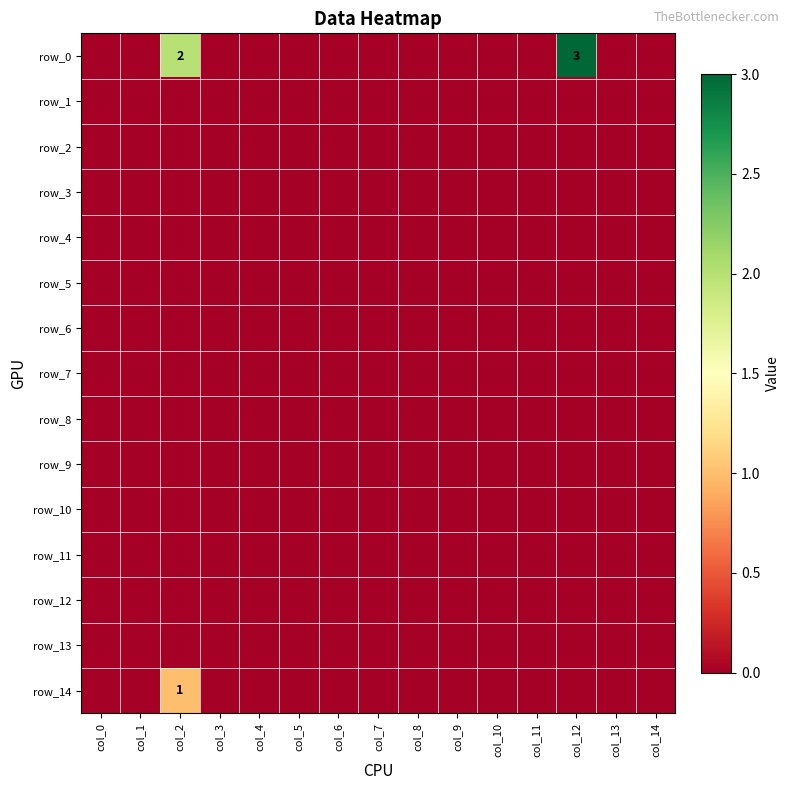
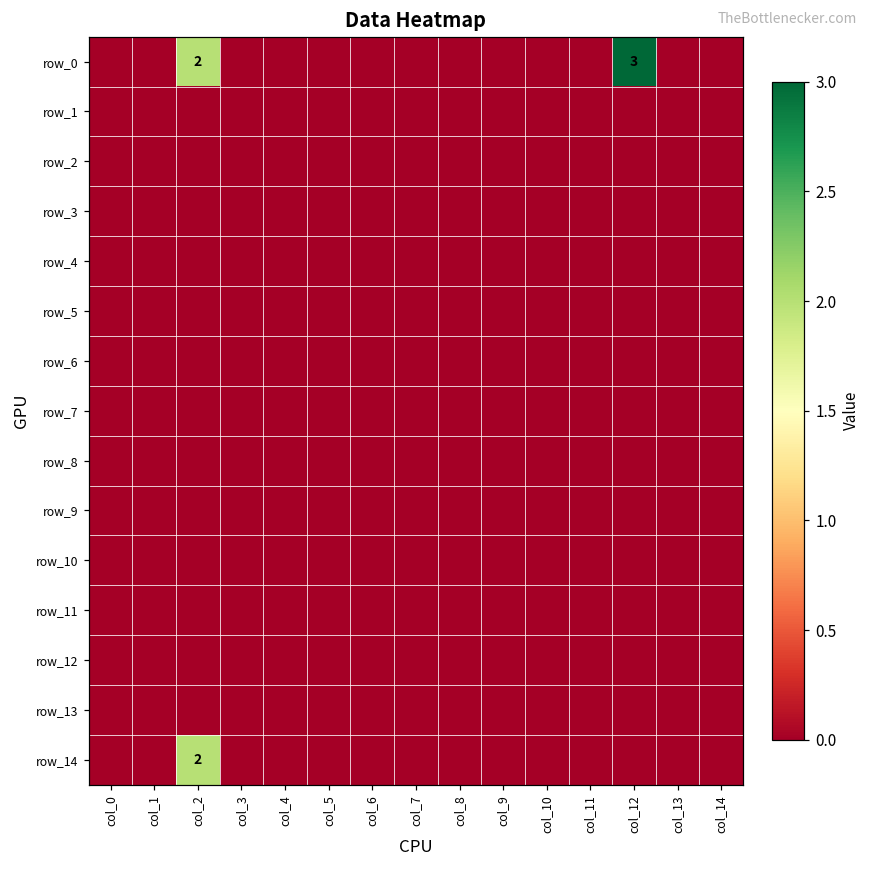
row_14, col_2: 1 -> 2
